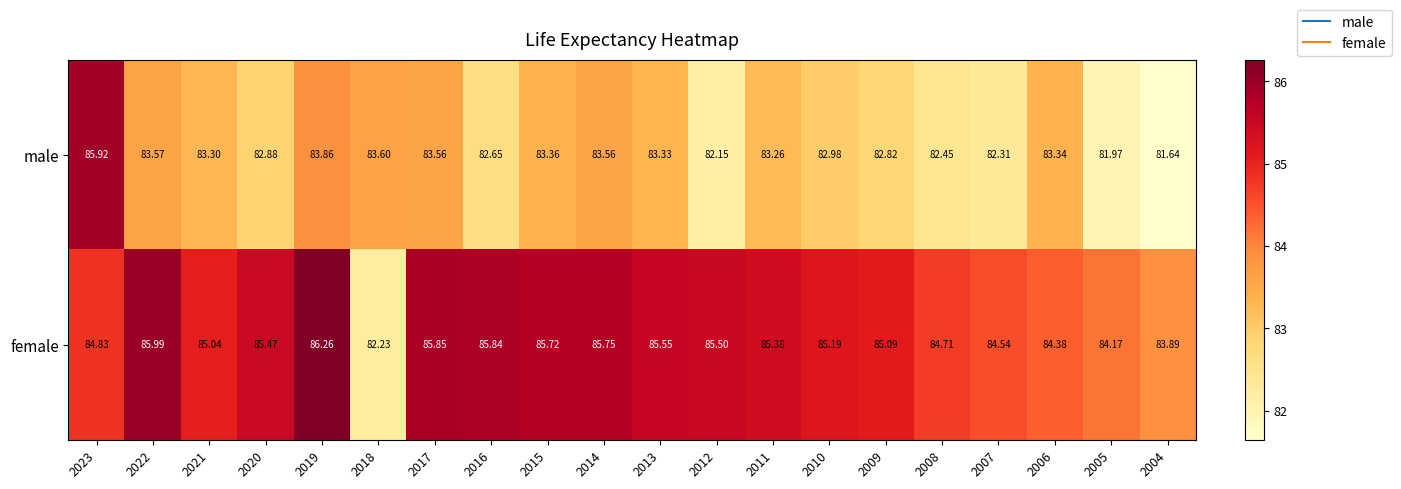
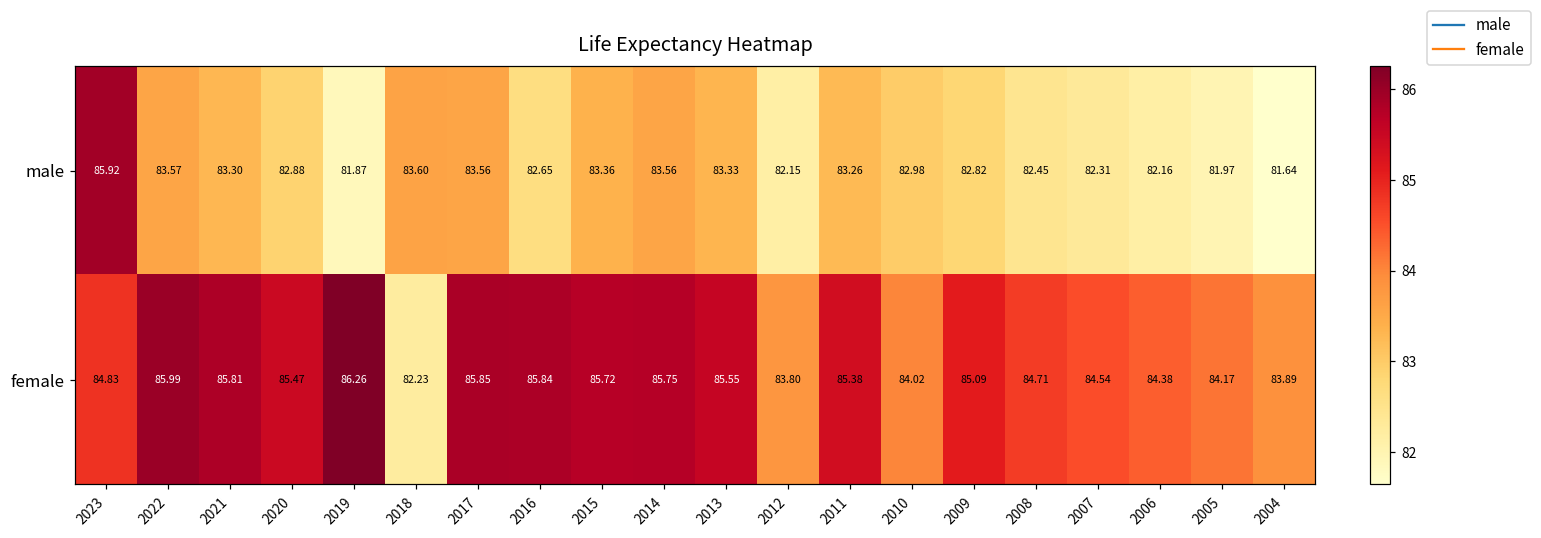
male, 2019: 83.86 -> 81.87
male, 2006: 83.34 -> 82.16
female, 2021: 85.04 -> 85.81
female, 2012: 85.50 -> 83.80
female, 2010: 85.19 -> 84.02
